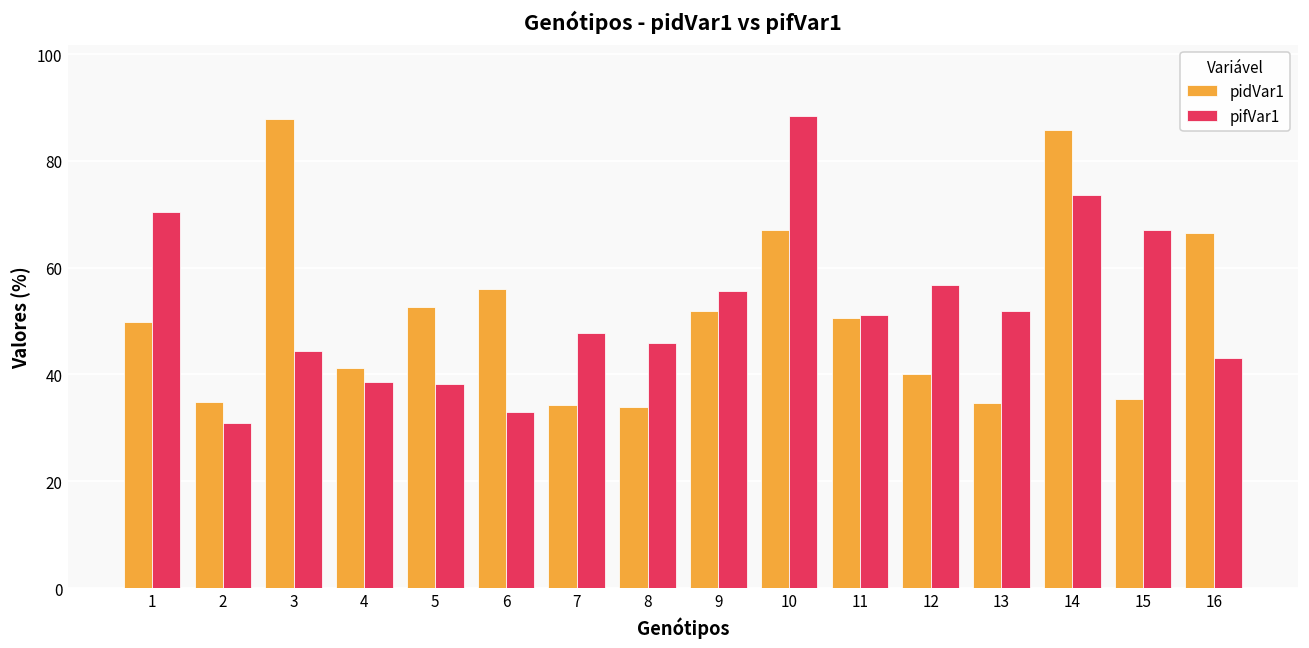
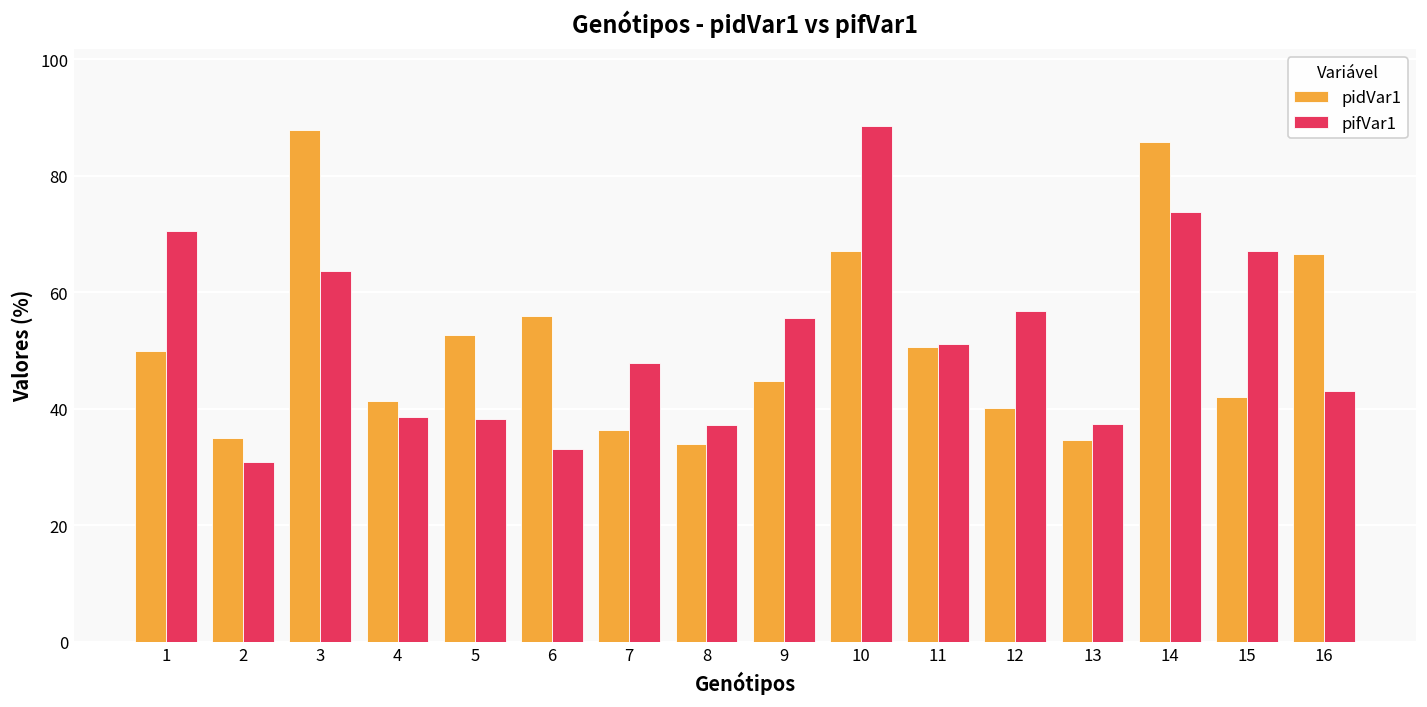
pifVar1, 3: 44 -> 64
pidVar1, 7: 34 -> 36
pifVar1, 8: 46 -> 37
pidVar1, 9: 52 -> 45
pifVar1, 13: 52 -> 37
pidVar1, 15: 35 -> 42
